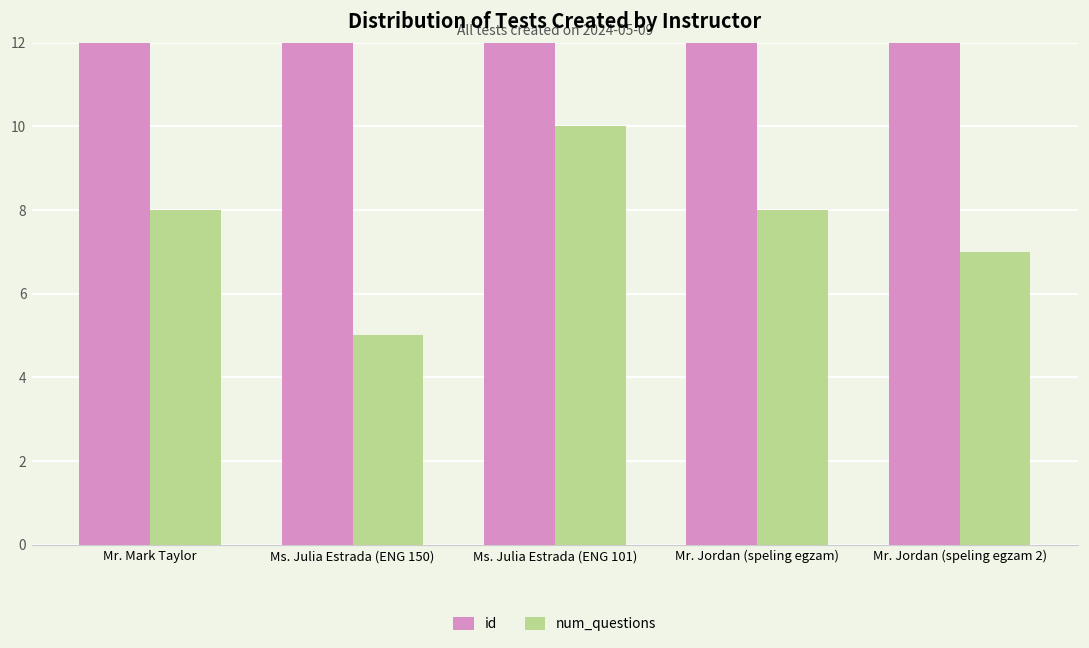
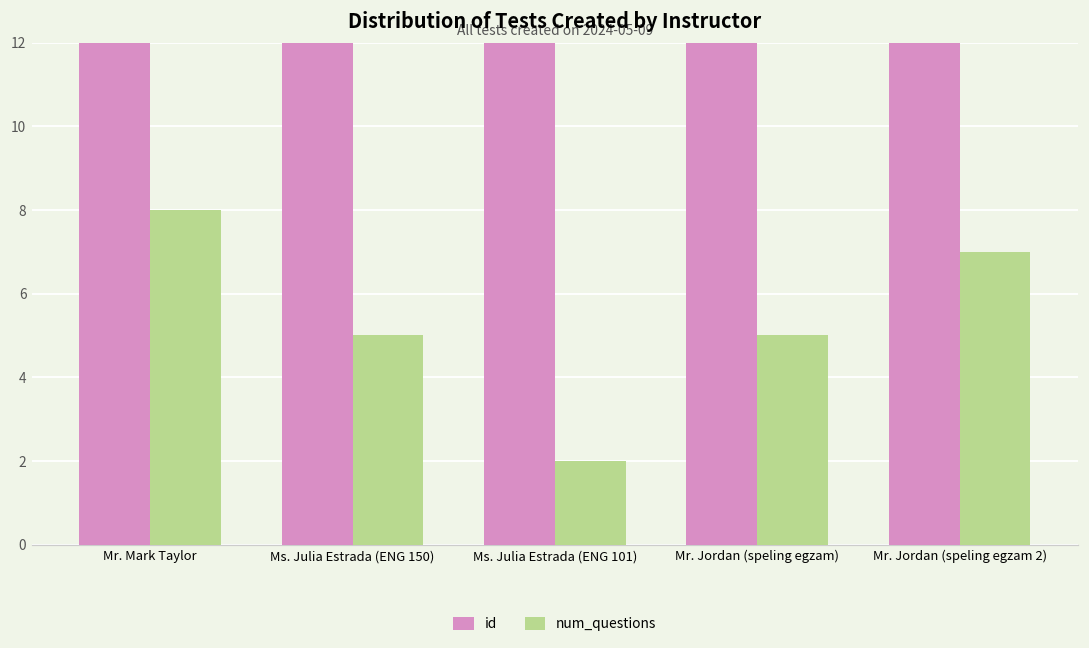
num_questions, Ms. Julia Estrada (ENG 101): 10 -> 2
num_questions, Mr. Jordan (speling egzam): 8 -> 5
